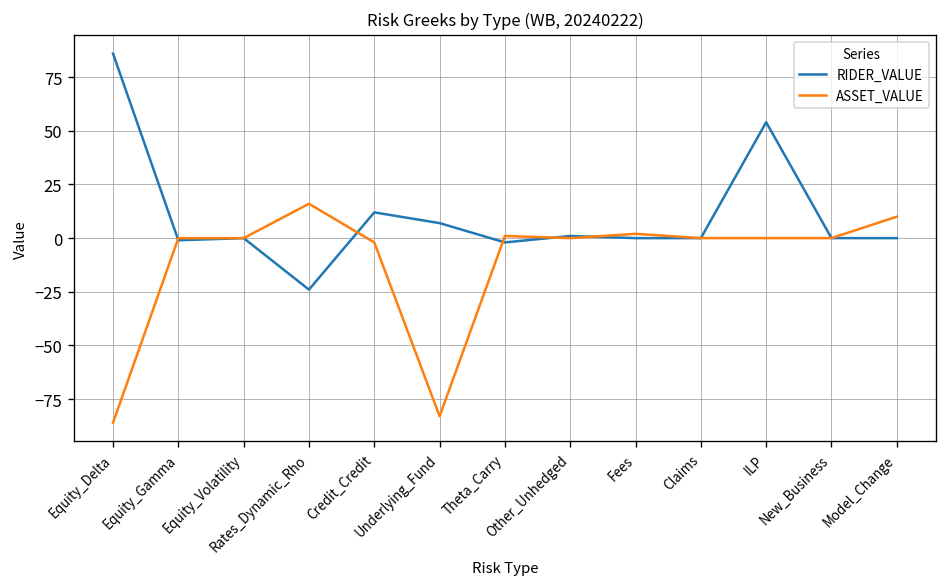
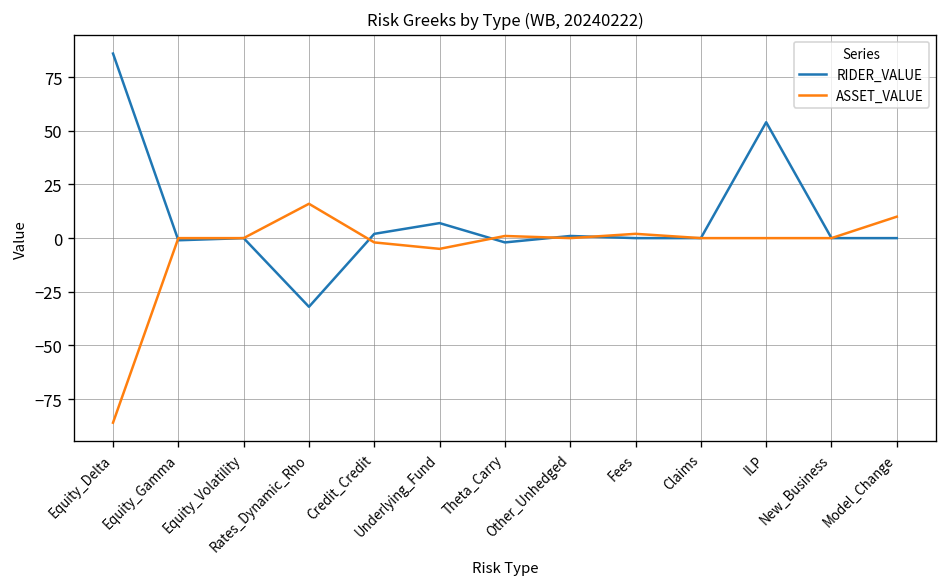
RIDER_VALUE, Rates_Dynamic_Rho: -24 -> -32
RIDER_VALUE, Credit_Credit: 12 -> 2
ASSET_VALUE, Underlying_Fund: -83 -> -5
